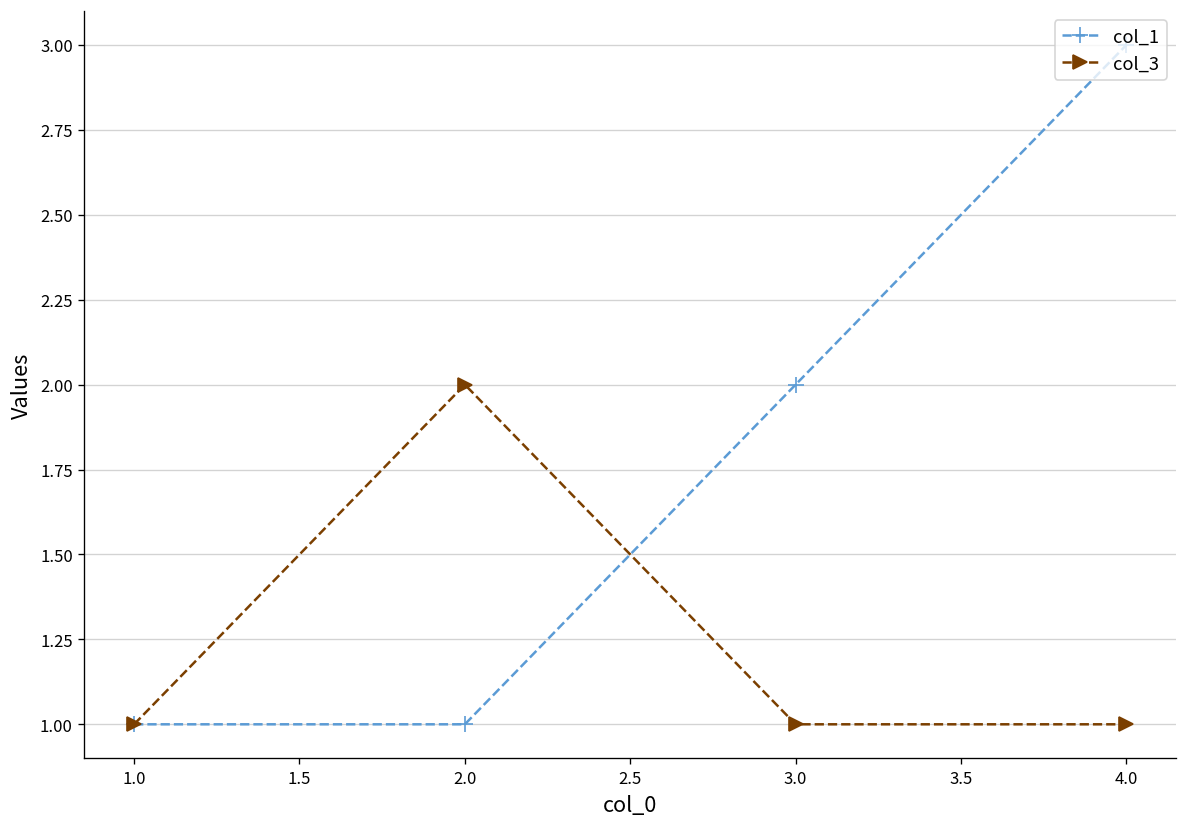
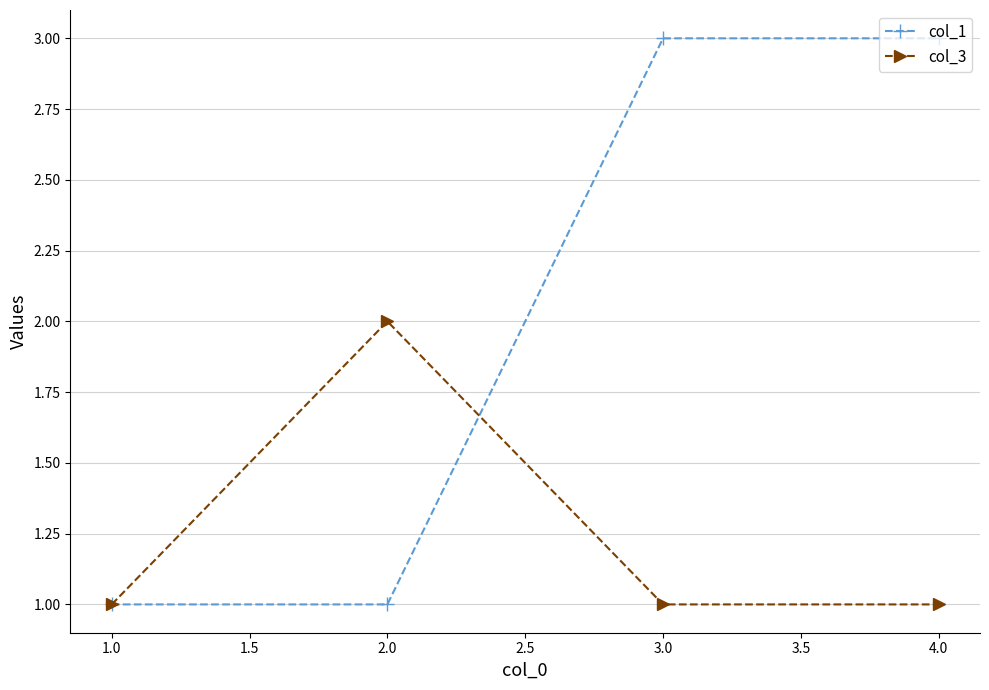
col_1, 3.0: 2 -> 3
